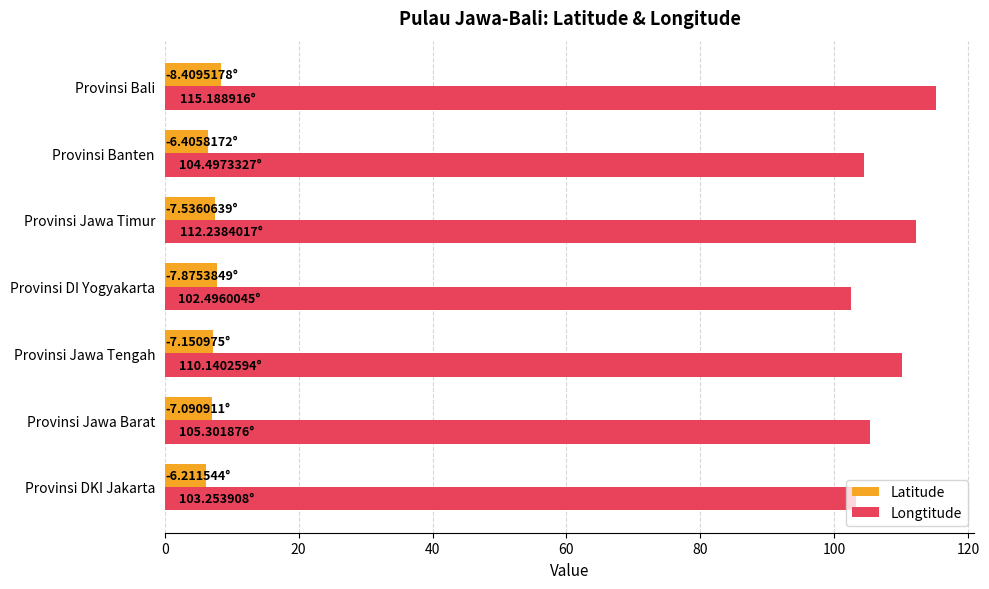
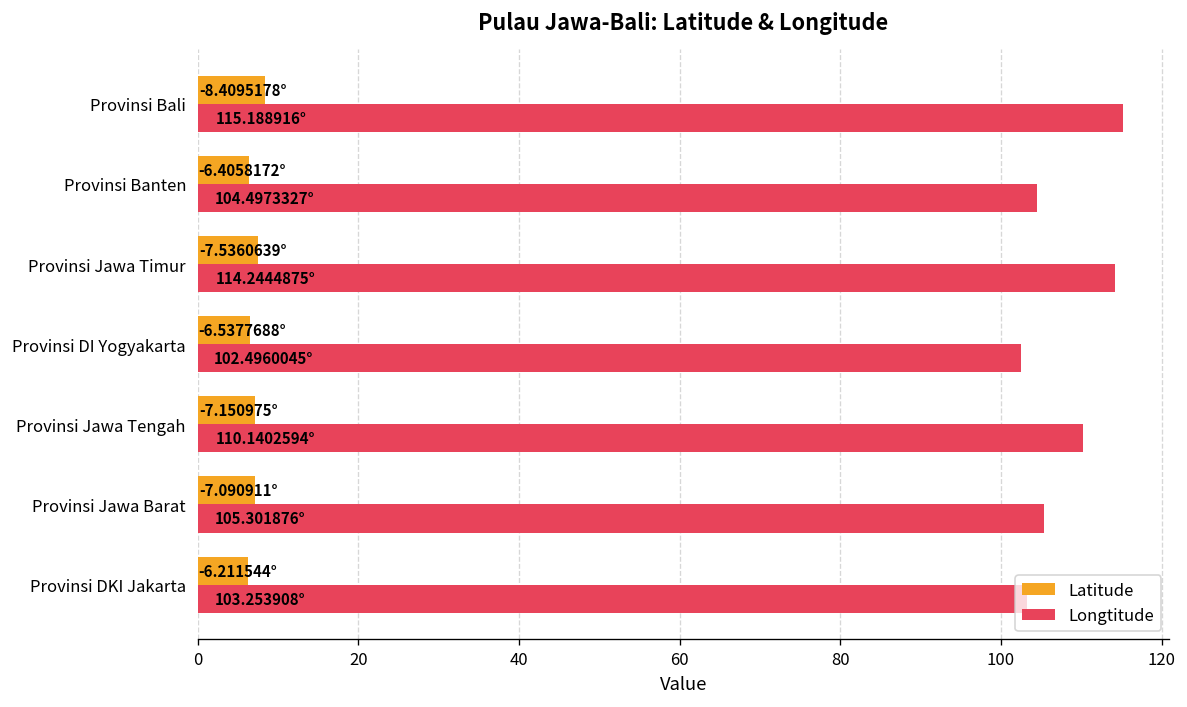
Longtitude, Provinsi Jawa Timur: 112.2384017° -> 114.2444875°
Latitude, Provinsi DI Yogyakarta: -7.8753849° -> -6.5377688°
